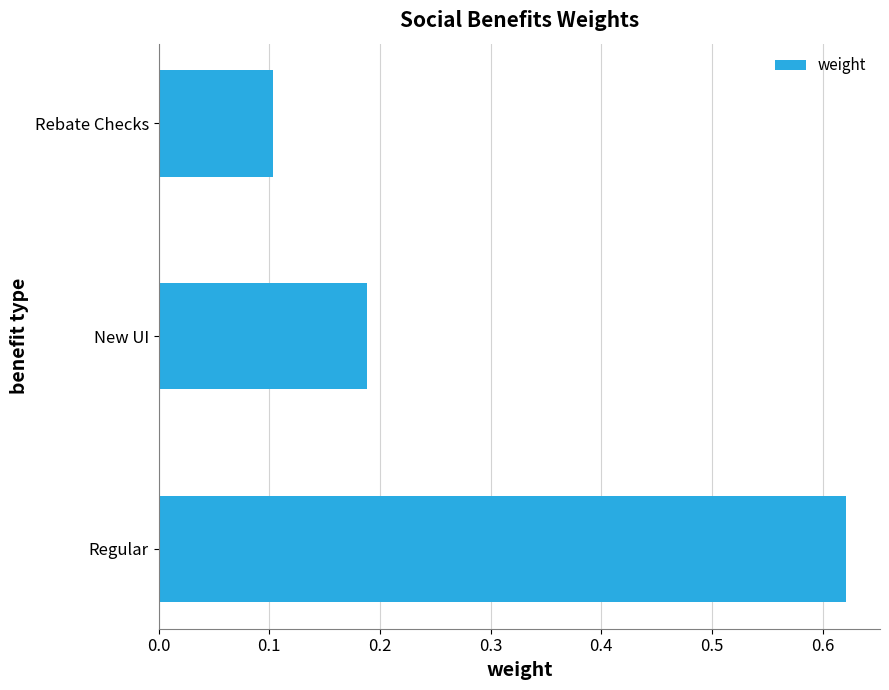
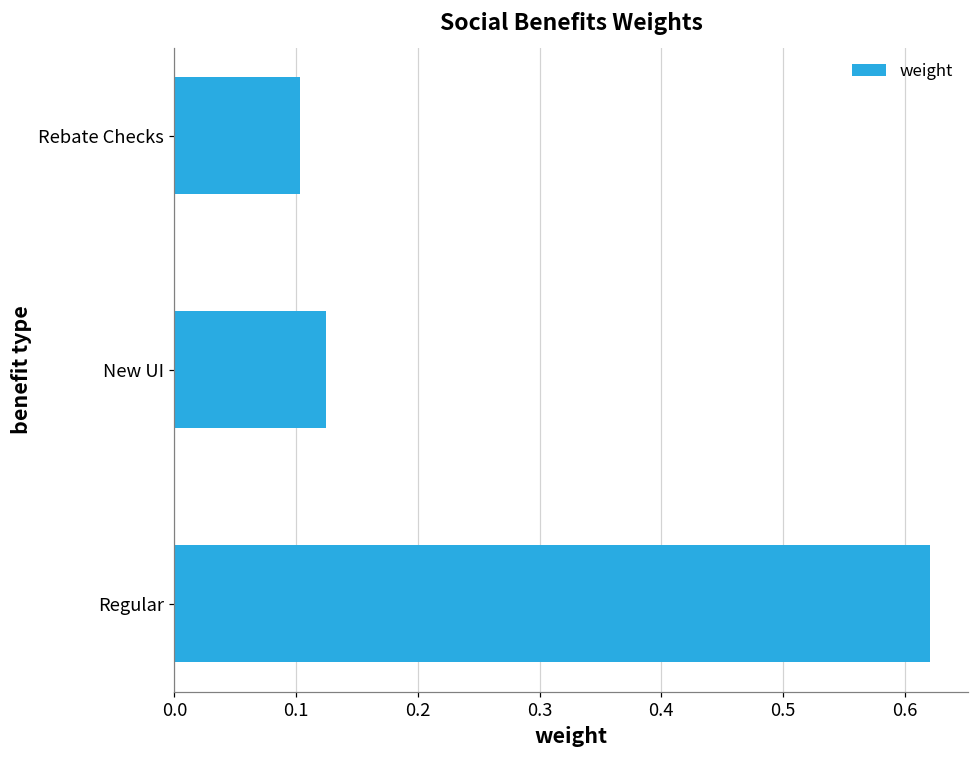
New UI: 0.188 -> 0.125
